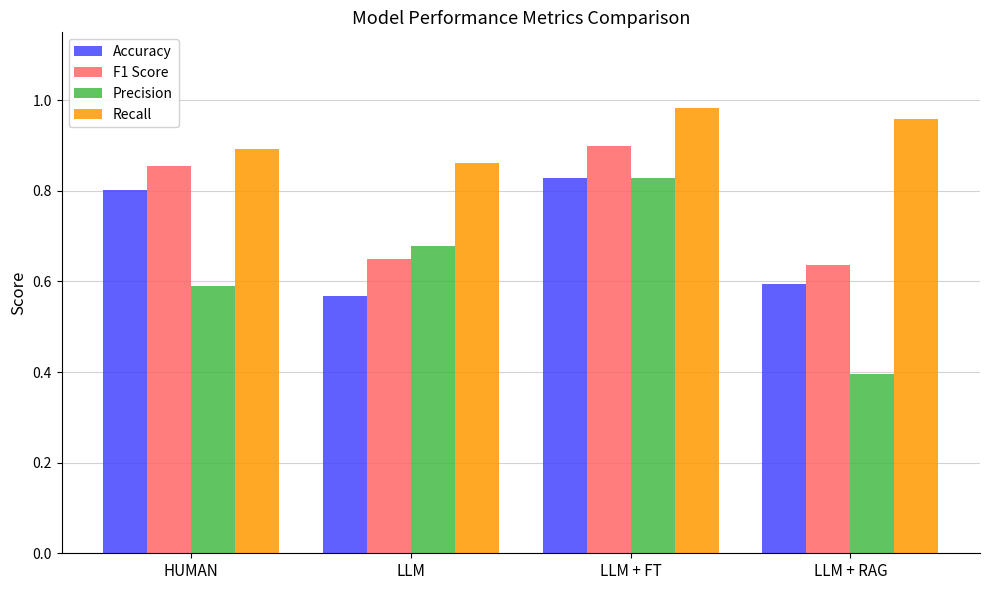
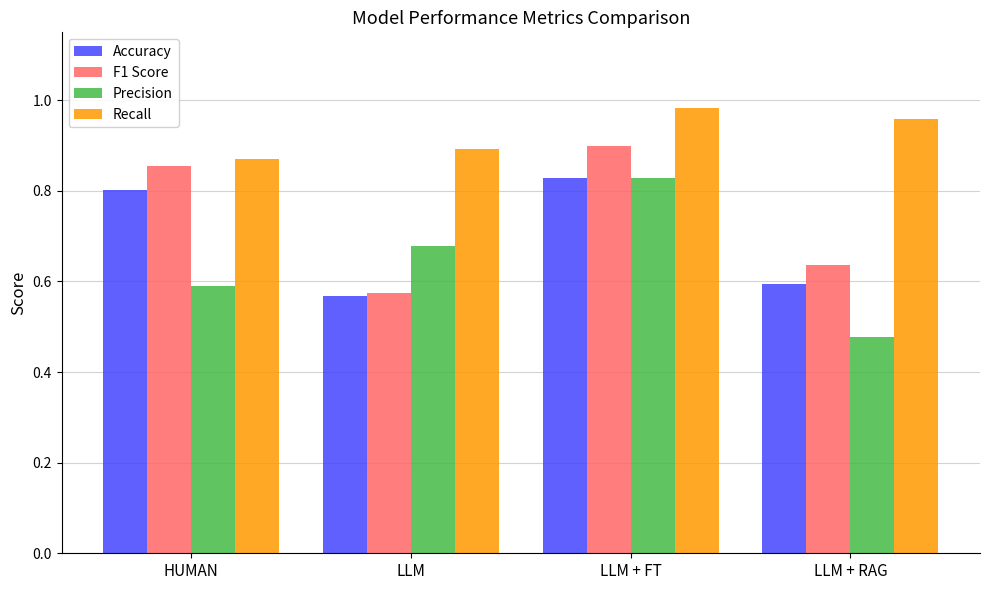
Recall, HUMAN: 0.89 -> 0.87
F1 Score, LLM: 0.65 -> 0.57
Recall, LLM: 0.86 -> 0.89
Precision, LLM + RAG: 0.40 -> 0.48
